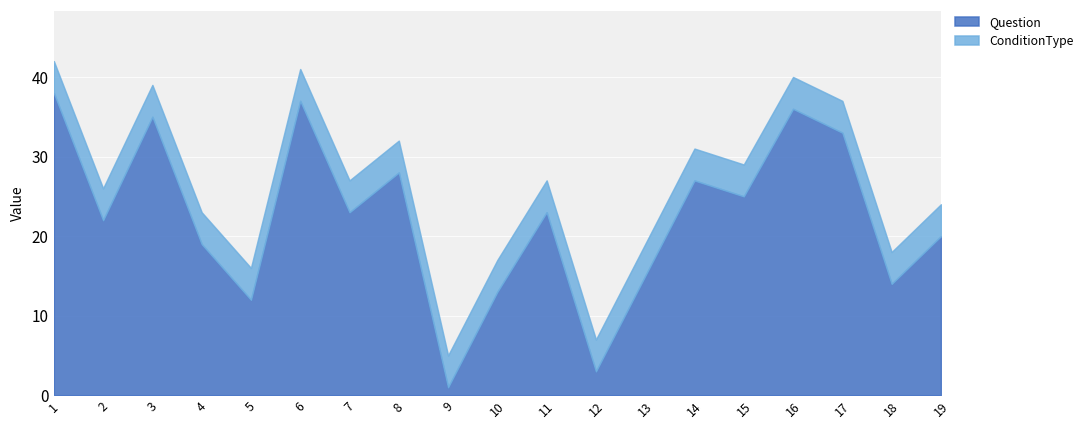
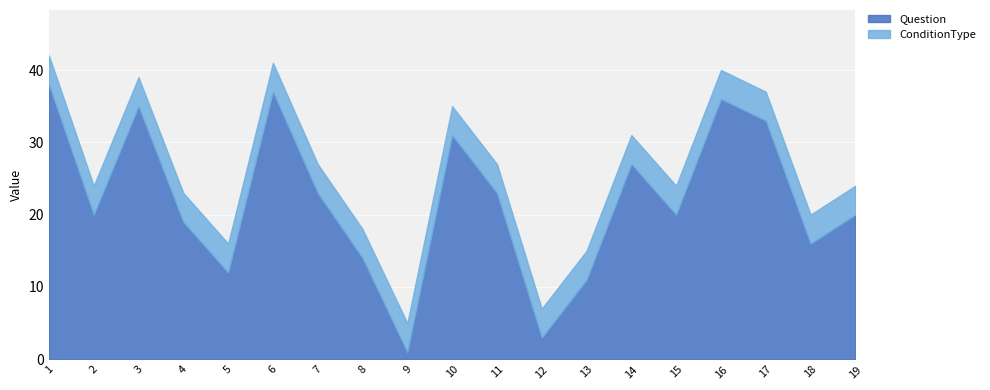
Question, 2: 22 -> 20
Question, 8: 28 -> 14
Question, 10: 13 -> 31
Question, 13: 15 -> 11
Question, 15: 25 -> 20
Question, 18: 14 -> 16
